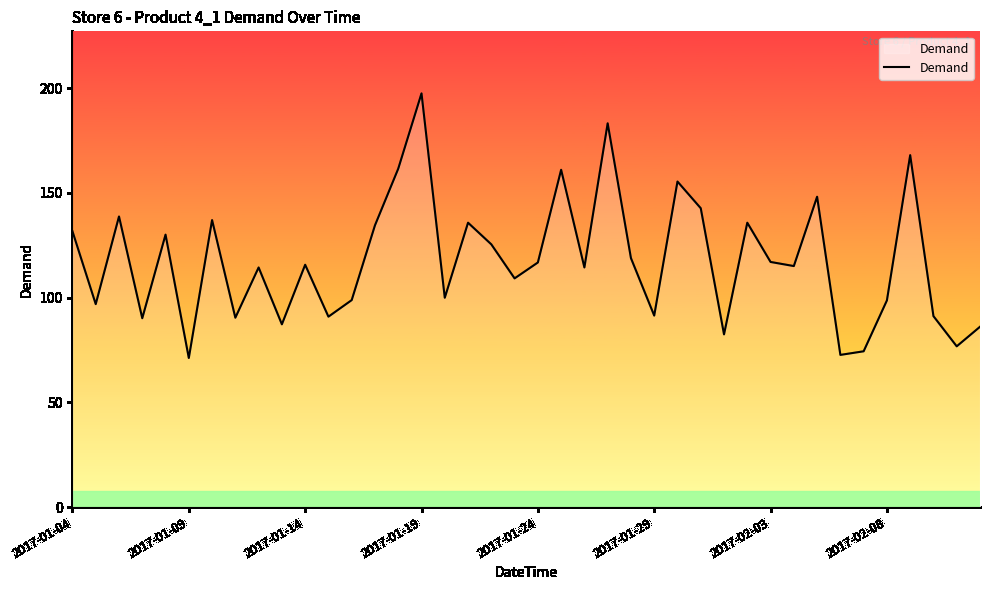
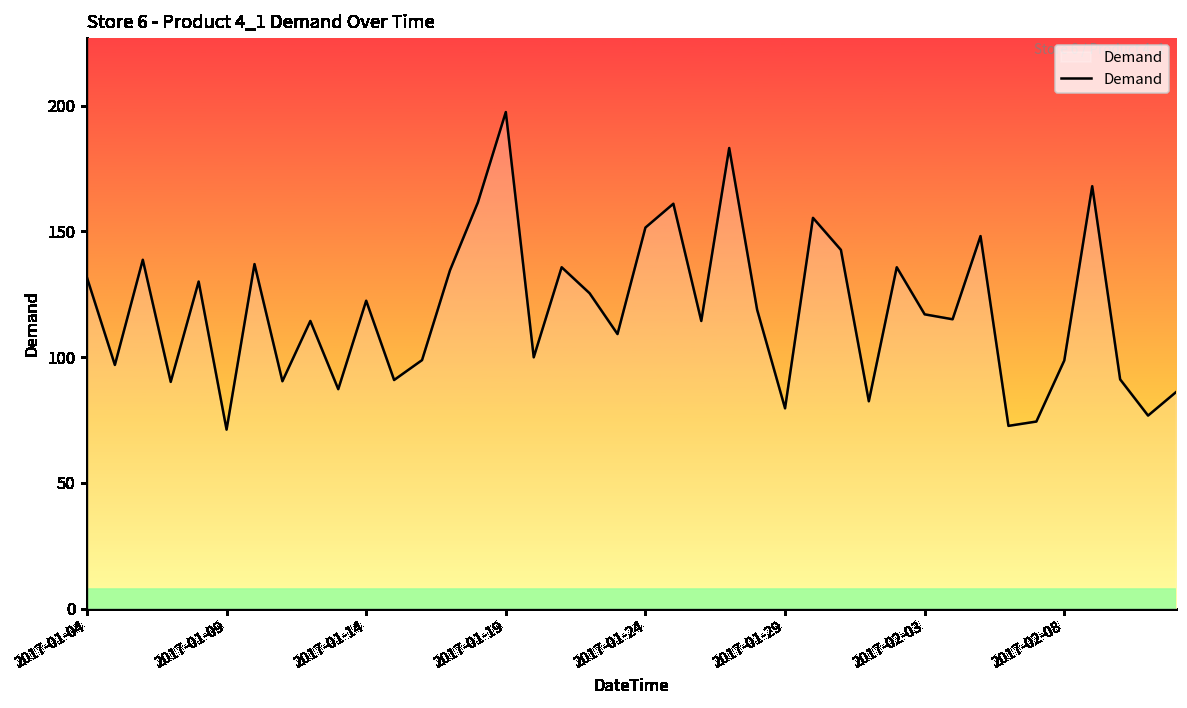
2017-01-14: 116 -> 122
2017-01-24: 117 -> 152
2017-01-29: 91 -> 80
